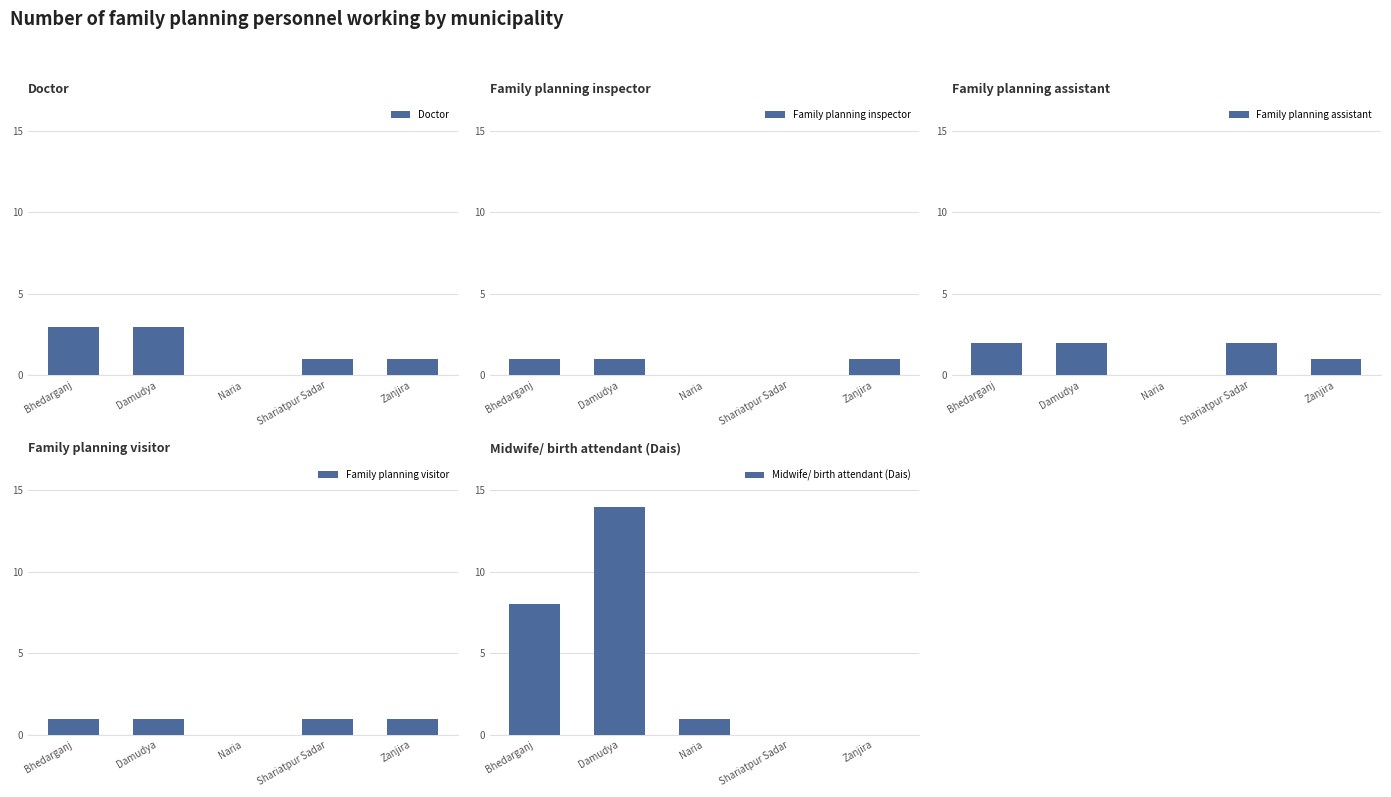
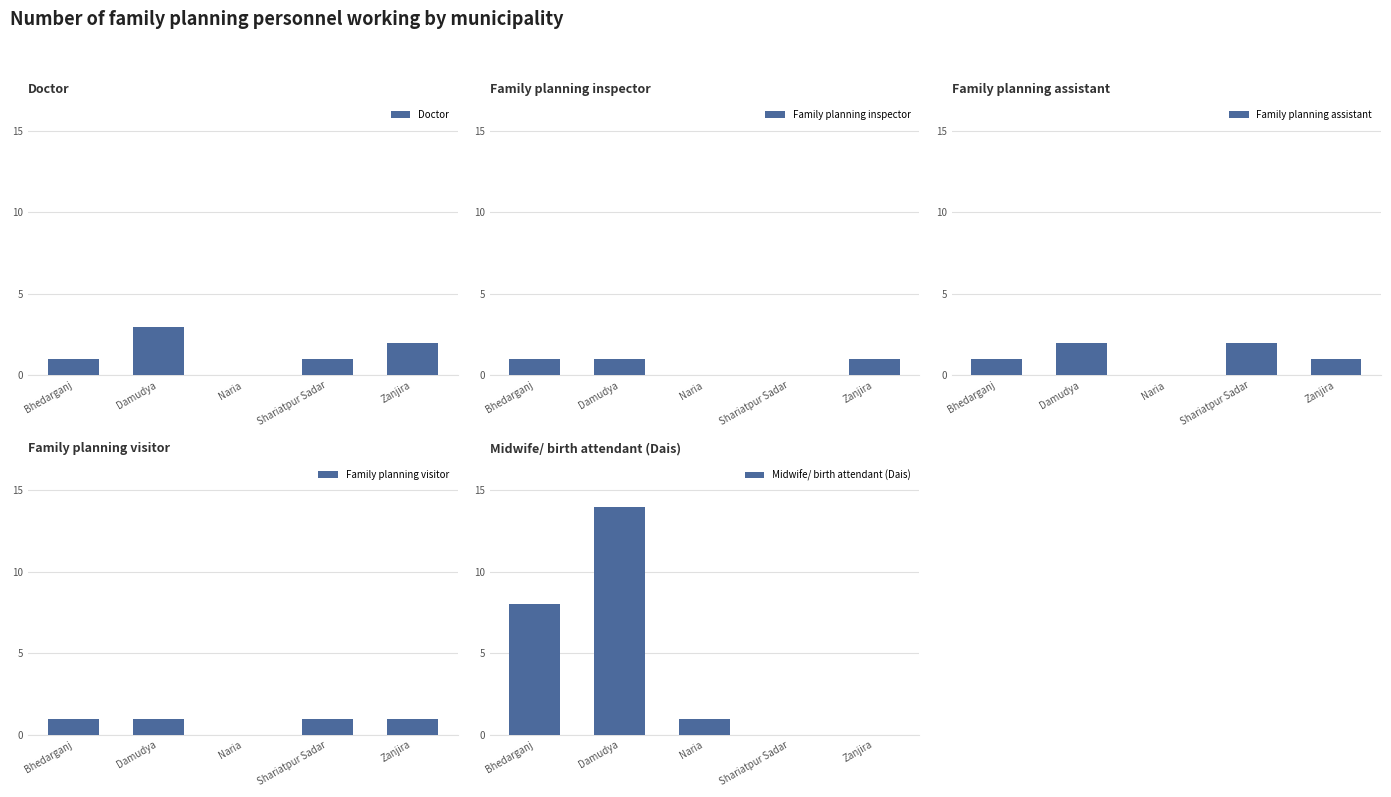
Doctor, Bhedarganj: 3 -> 1
Doctor, Zanjira: 1 -> 2
Family planning assistant, Bhedarganj: 2 -> 1
